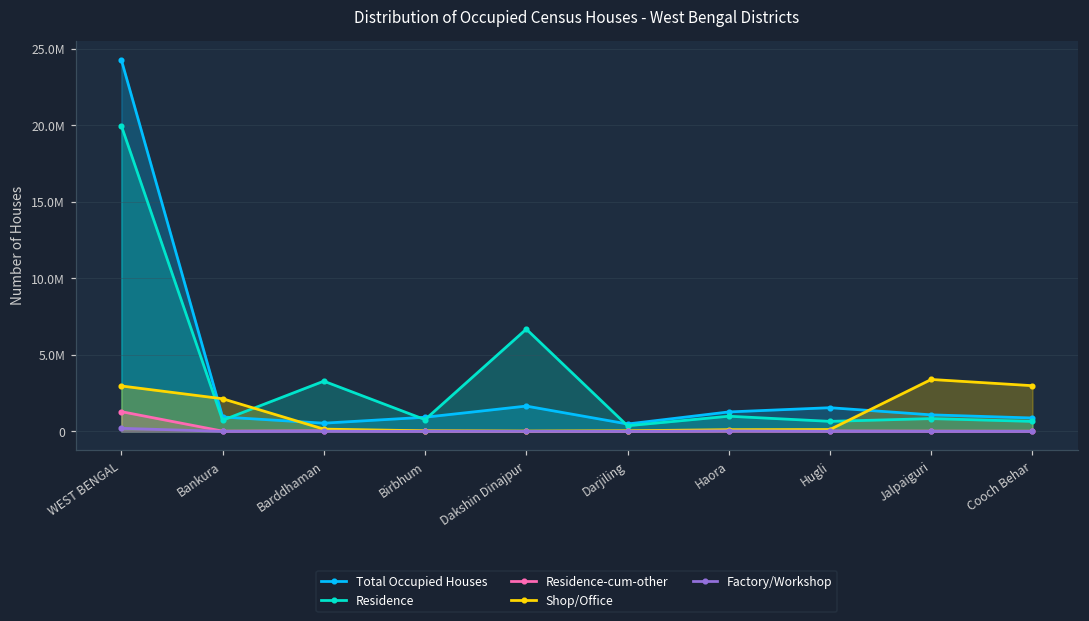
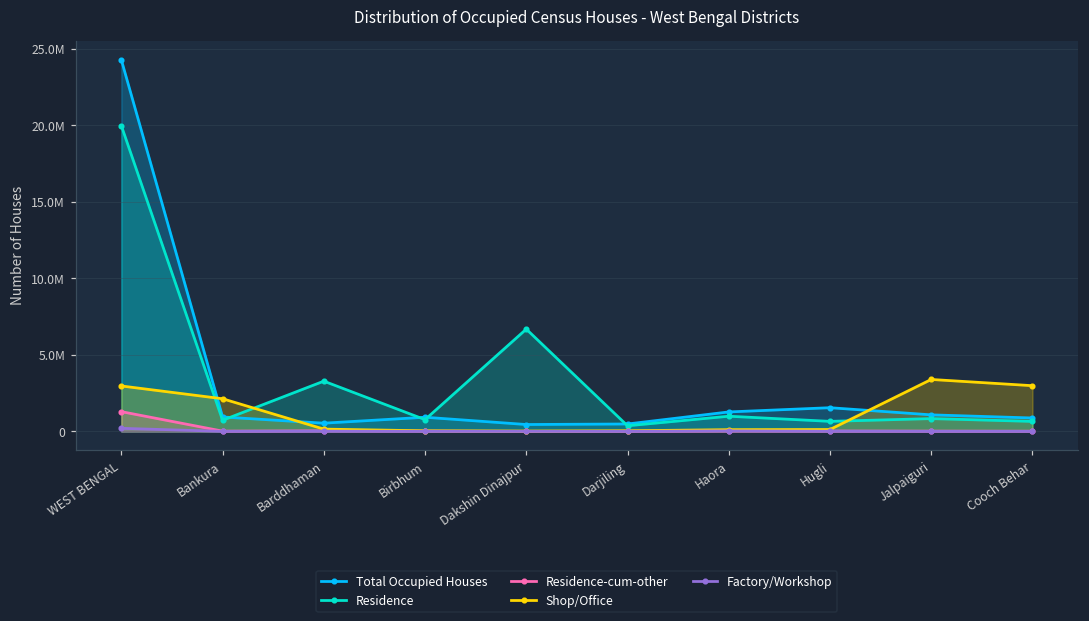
Total Occupied Houses, Dakshin Dinajpur: 1700000 -> 500000
